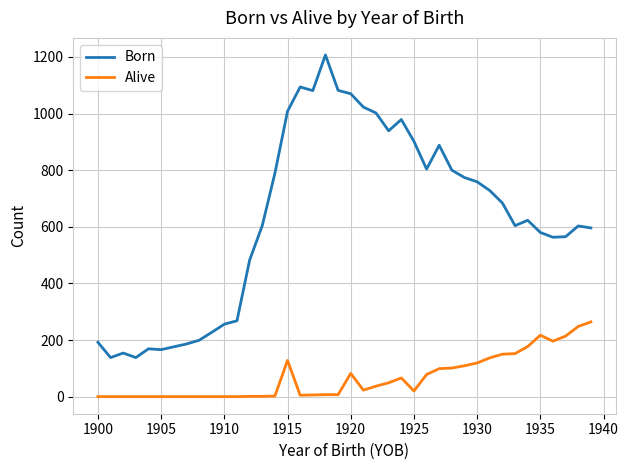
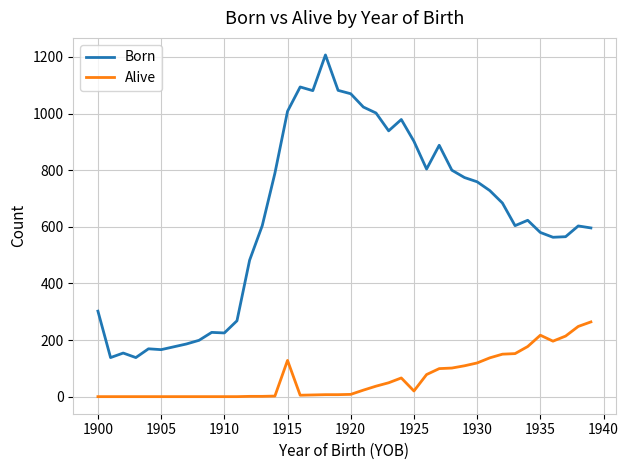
Born, 1900: 190 -> 300
Born, 1910: 260 -> 230
Alive, 1920: 80 -> 10
